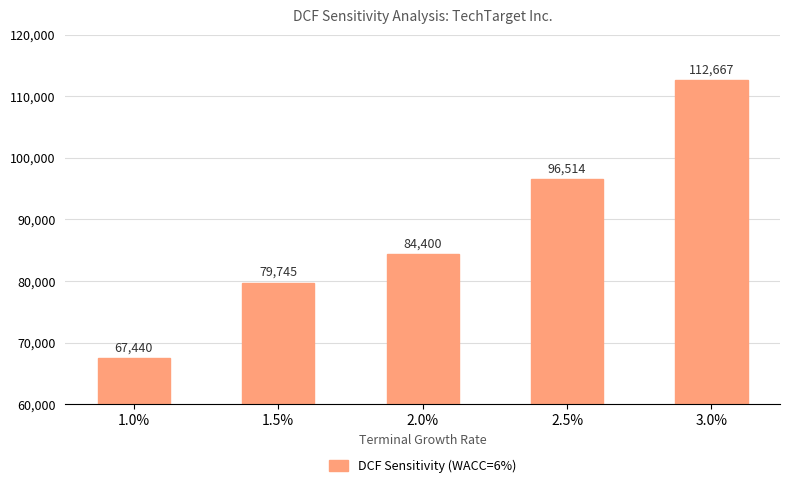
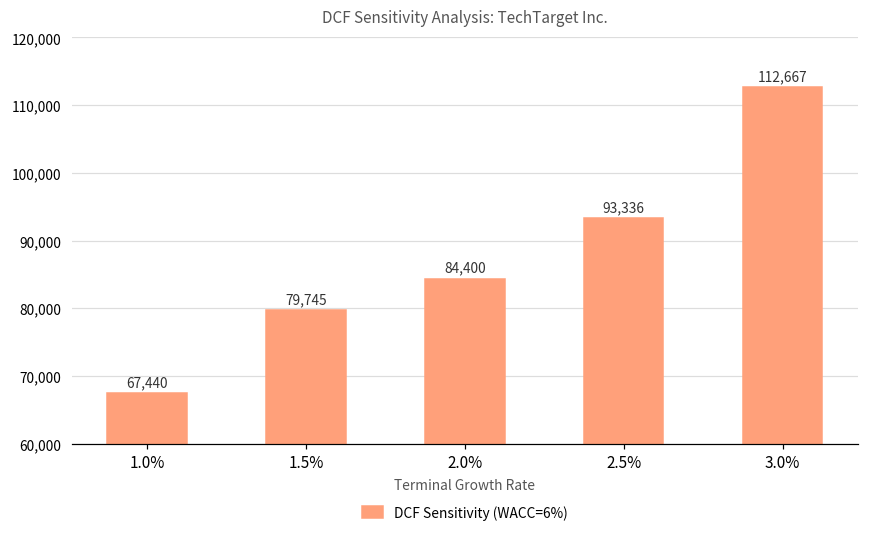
2.5%: 96,514 -> 93,336
